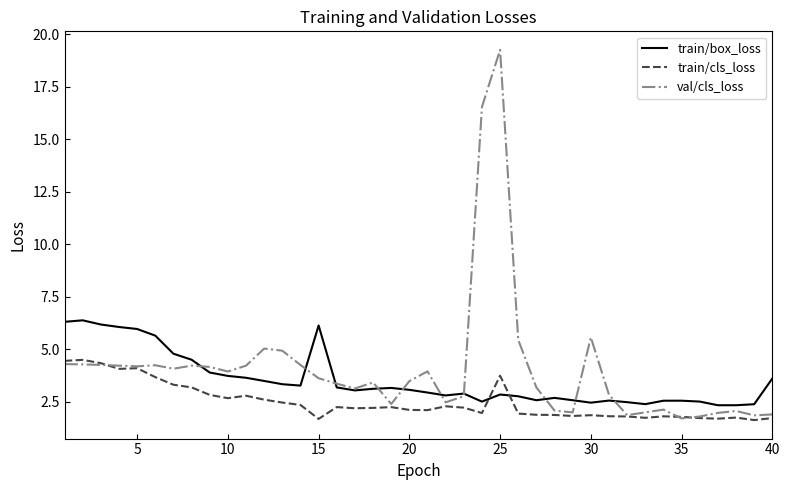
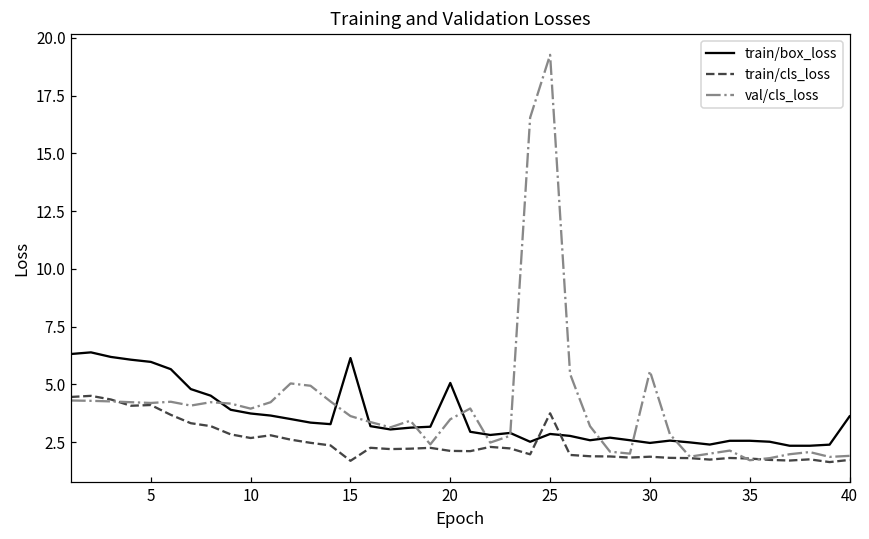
train/box_loss, 20: 3.1 -> 5.1
